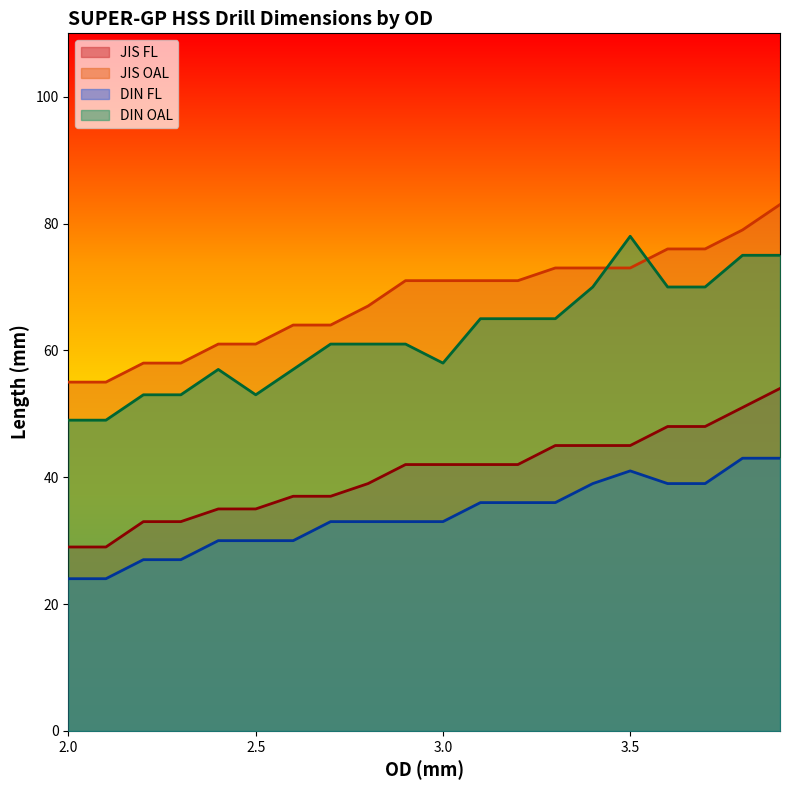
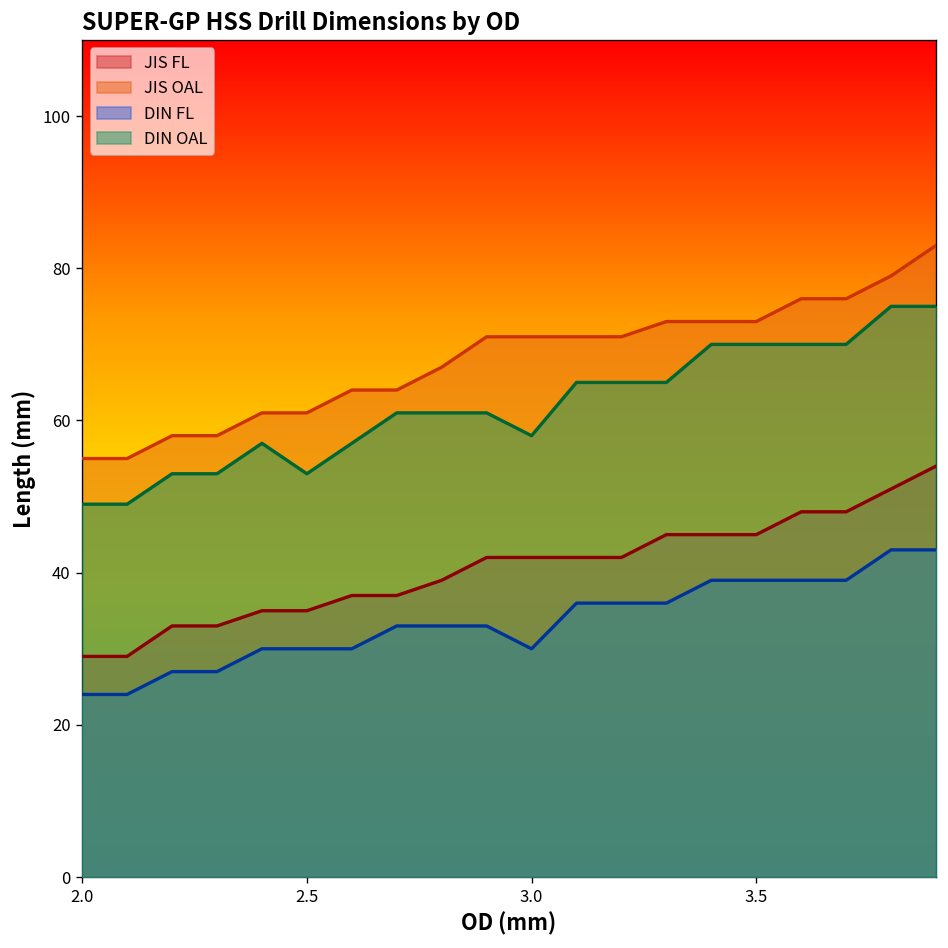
DIN FL, 3.0: 33 -> 30
DIN FL, 3.5: 41 -> 39
DIN OAL, 3.5: 78 -> 70
